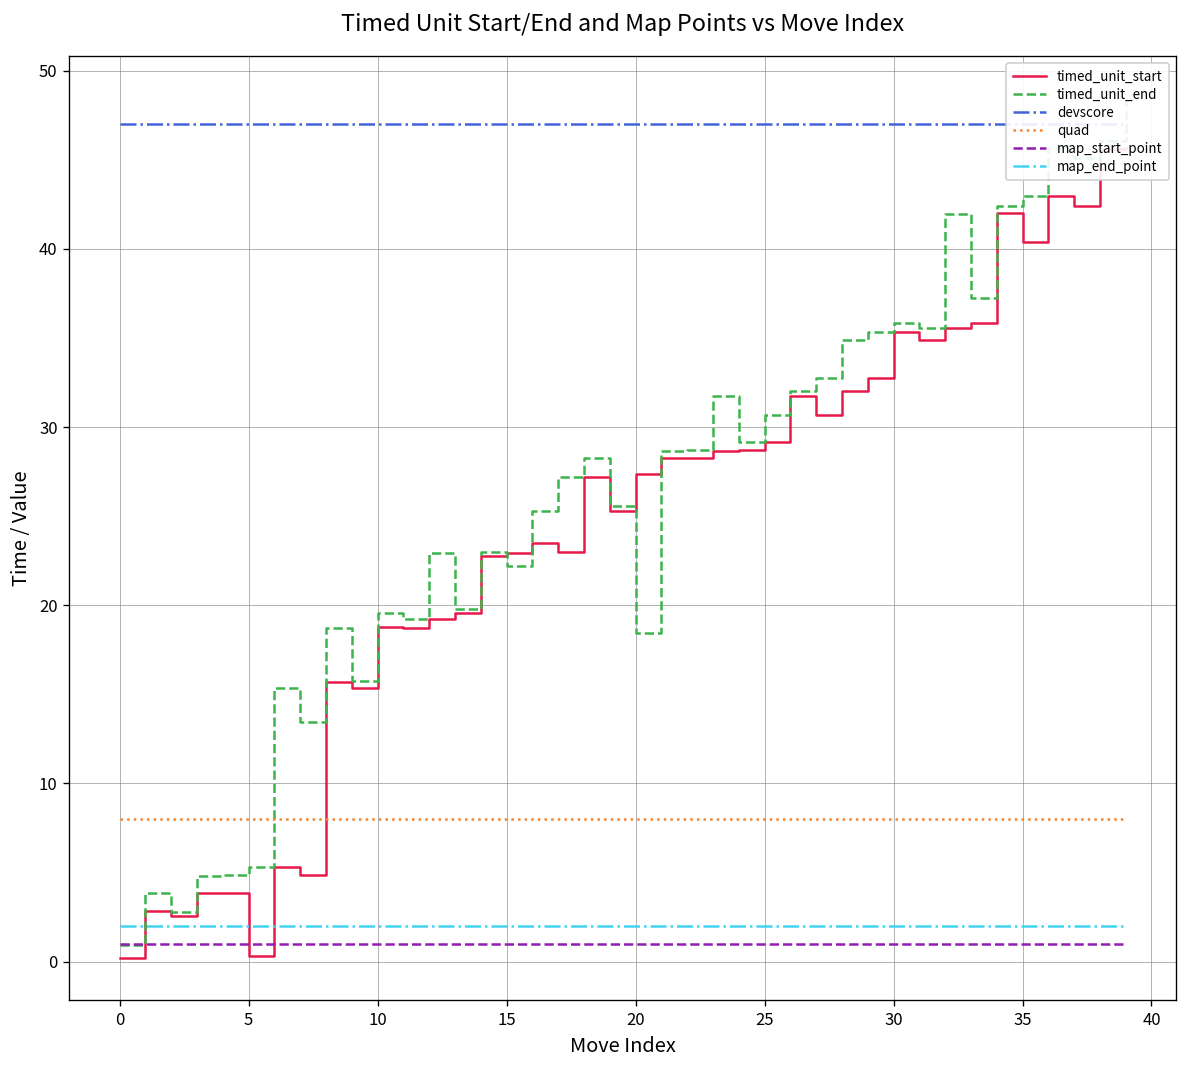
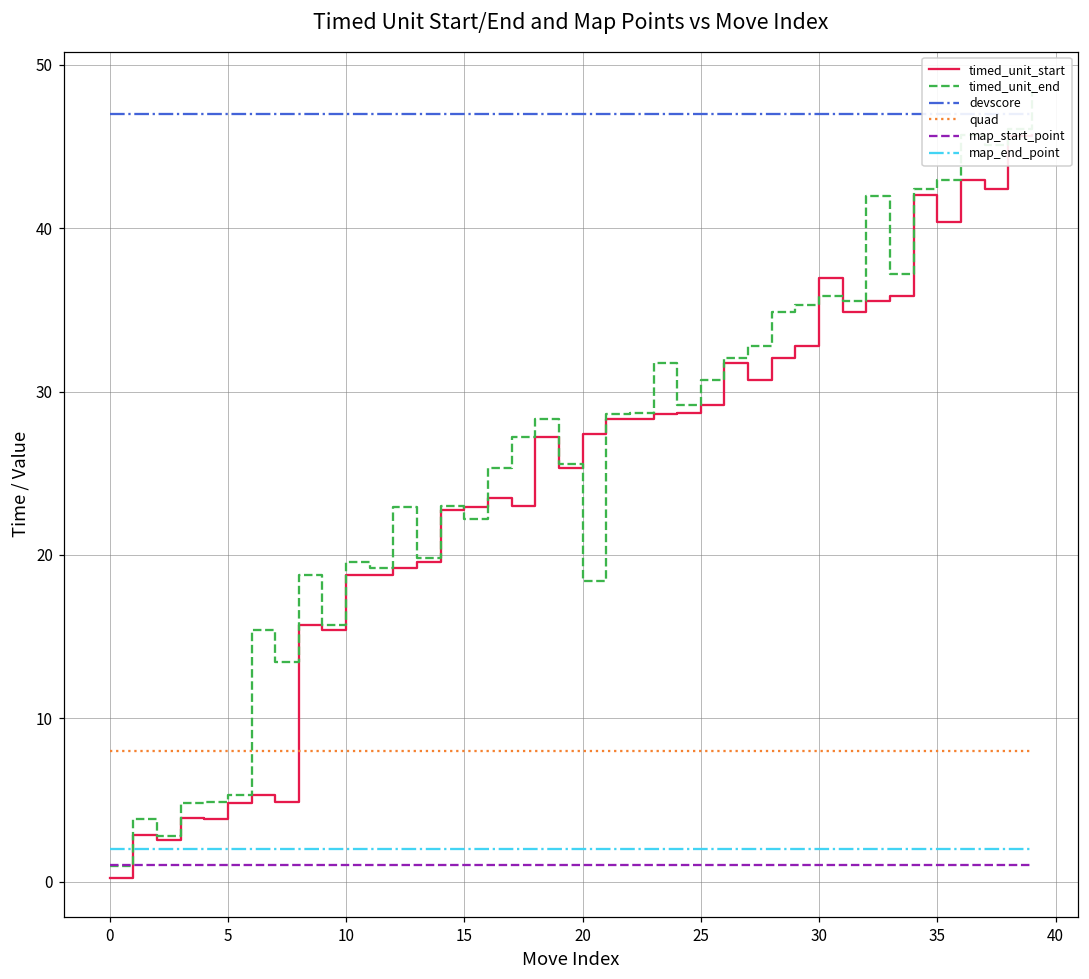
timed_unit_start, 5: 0.3 -> 4.8
timed_unit_start, 30: 35.3 -> 36.9
